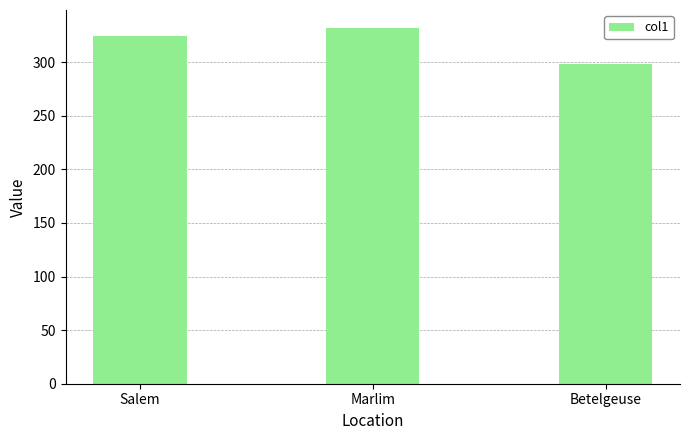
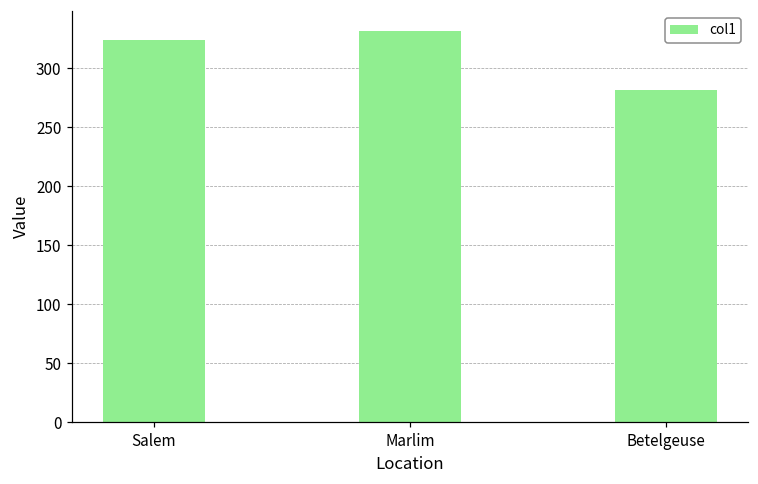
Betelgeuse: 298 -> 282
